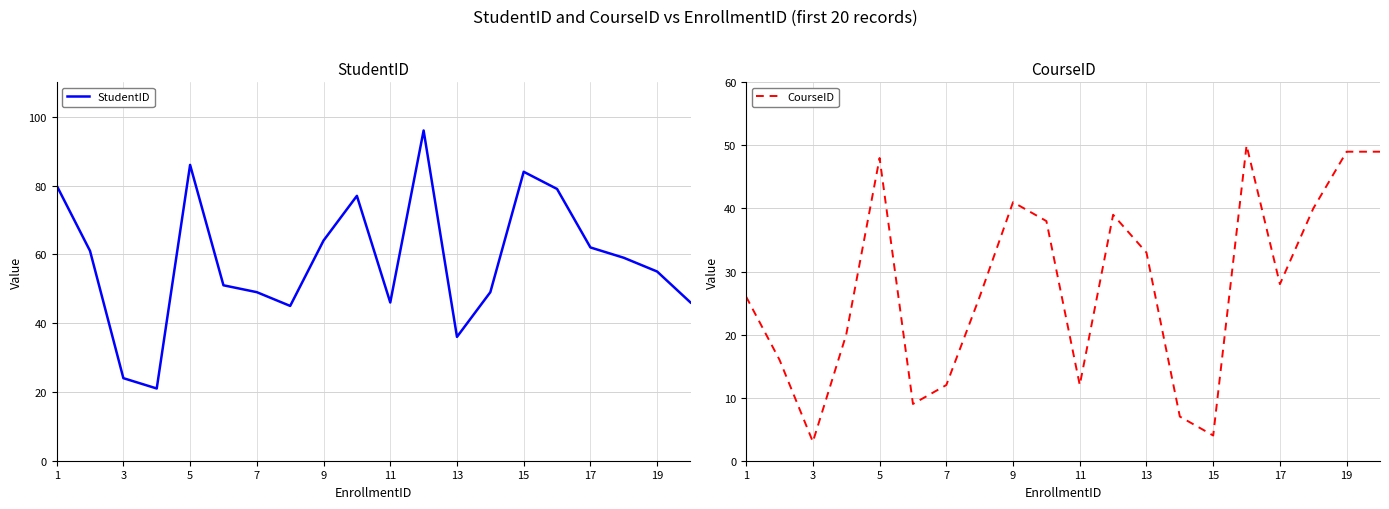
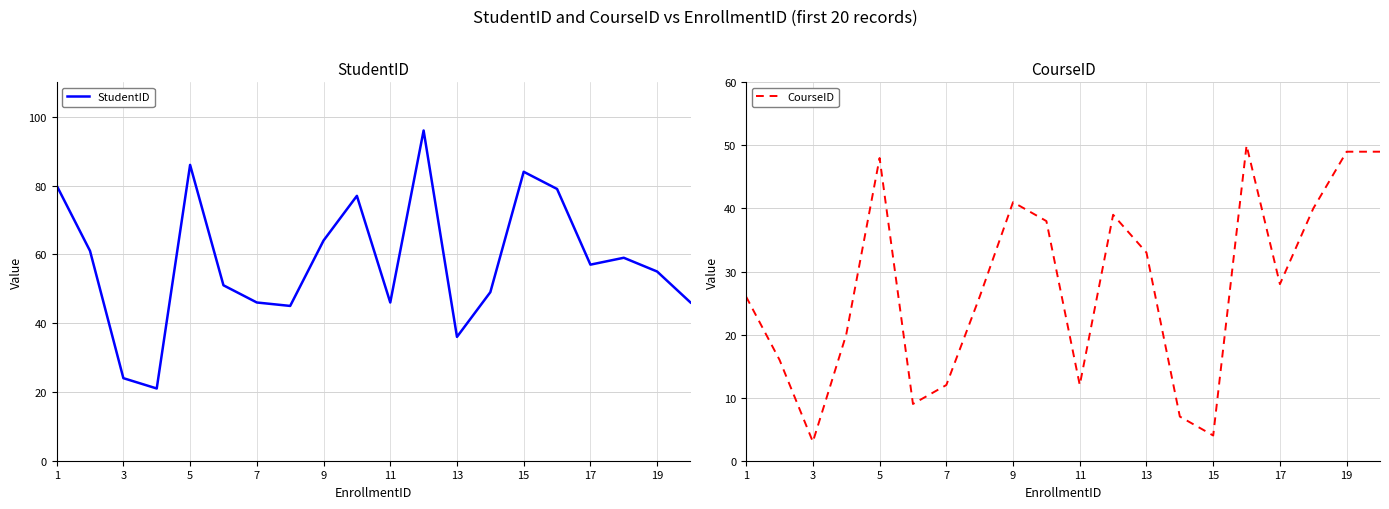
StudentID, 7: 49 -> 46
StudentID, 17: 62 -> 57
